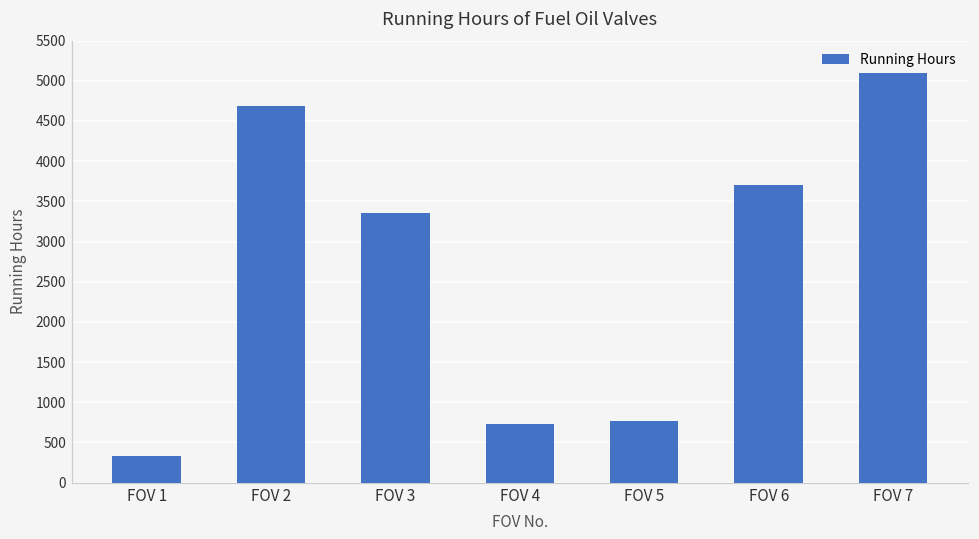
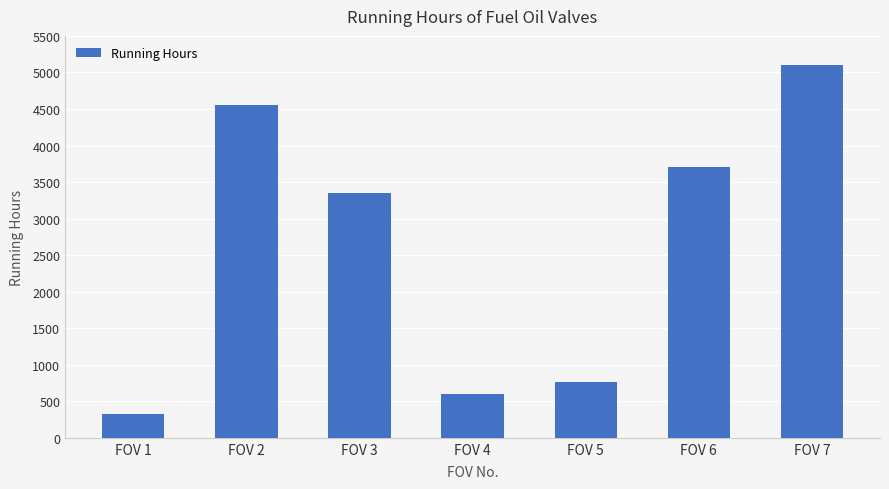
FOV 2: 4700 -> 4600
FOV 4: 700 -> 600
